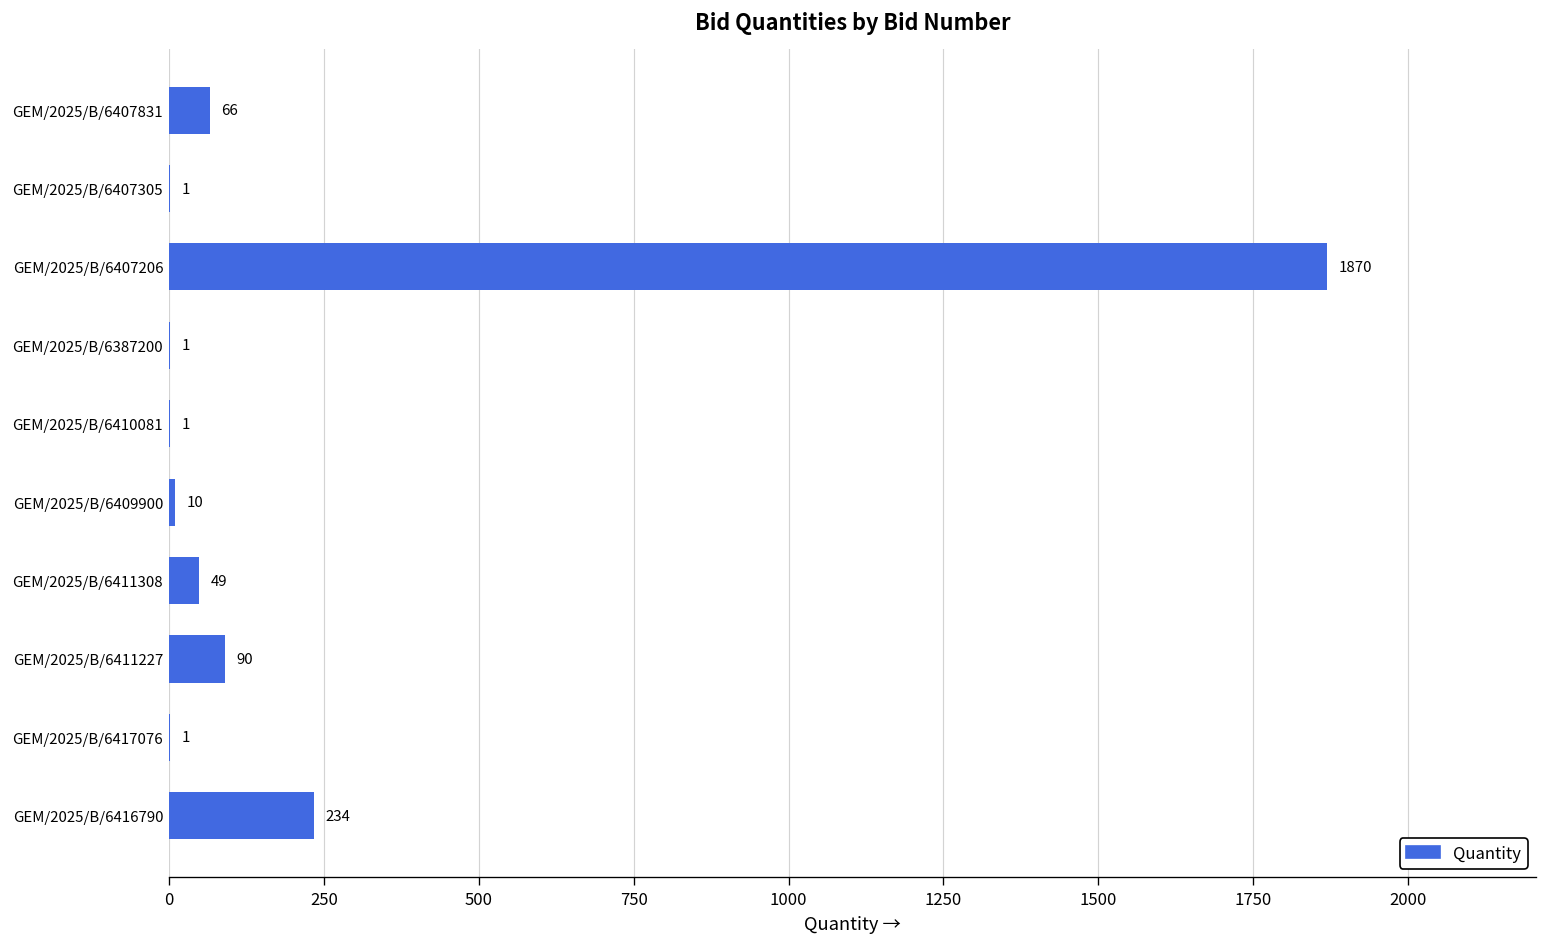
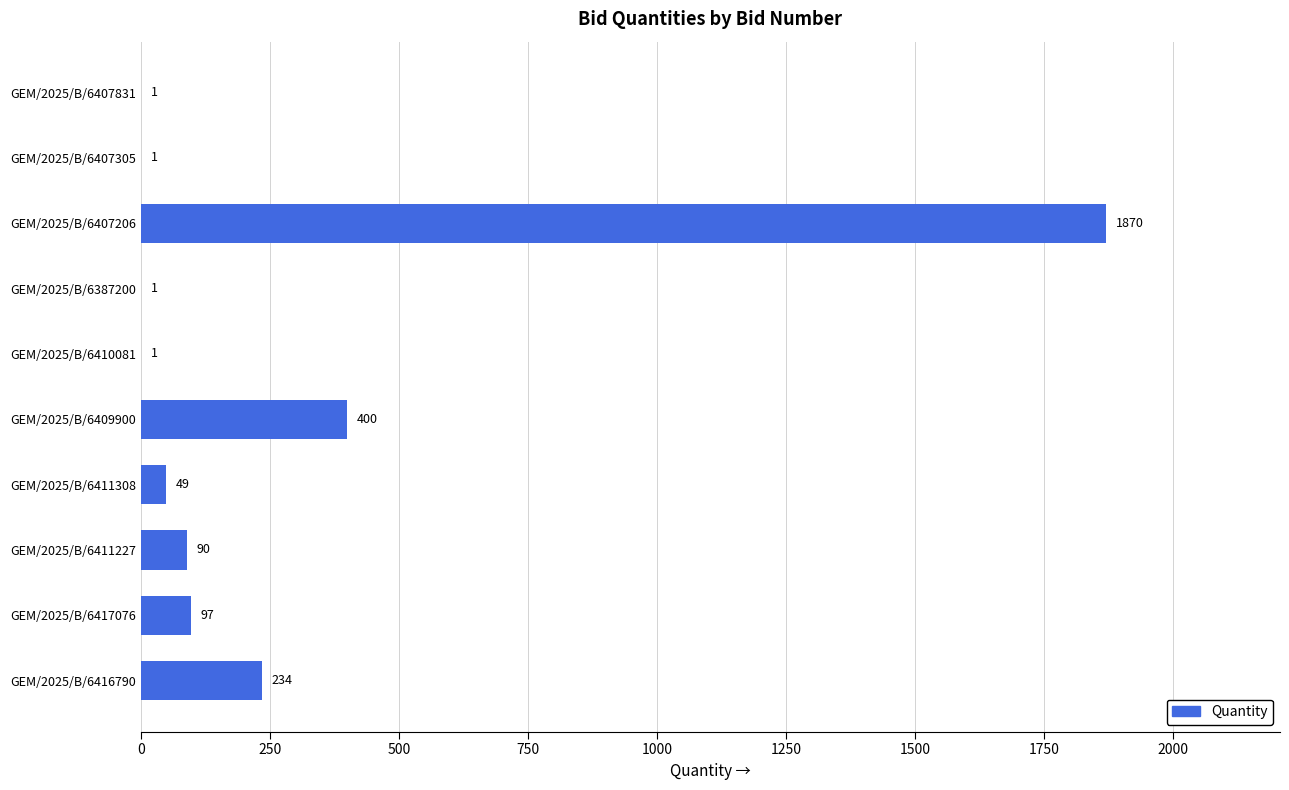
GEM/2025/B/6407831: 66 -> 1
GEM/2025/B/6409900: 10 -> 400
GEM/2025/B/6417076: 1 -> 97
